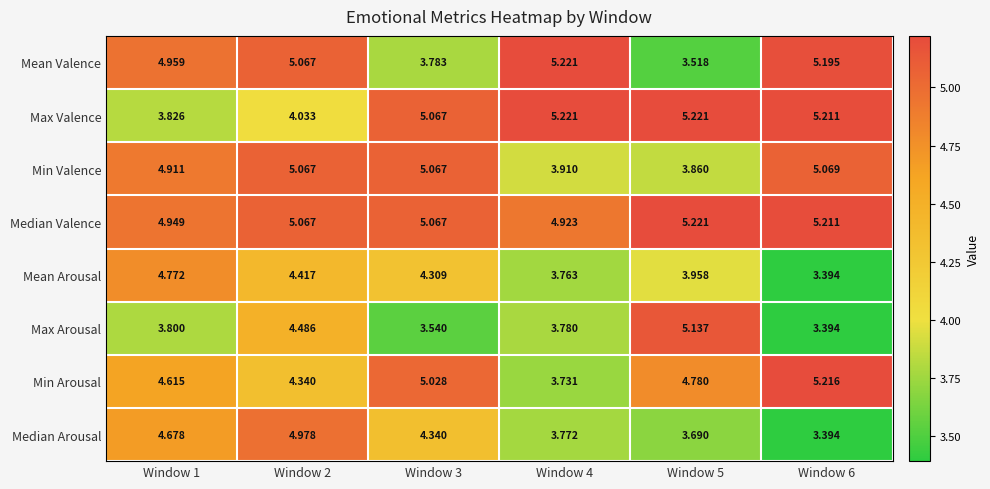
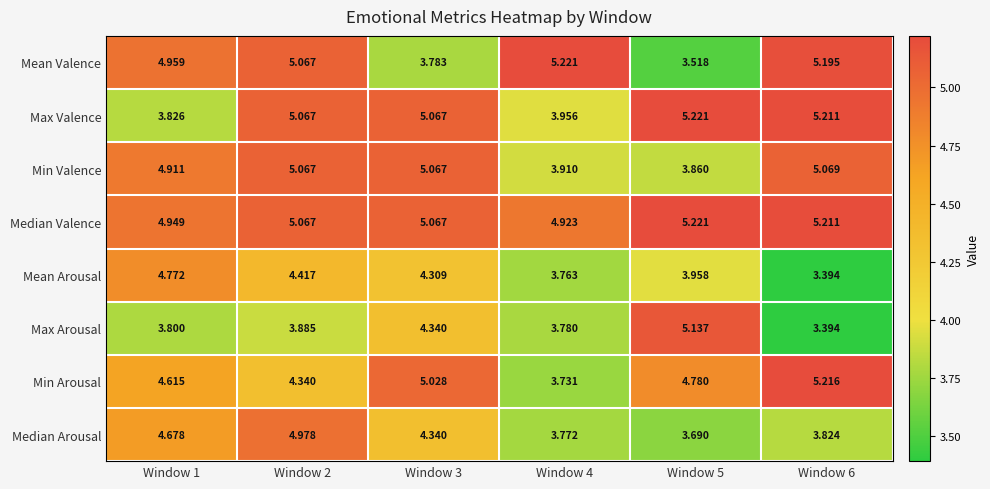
Max Valence, Window 2: 4.033 -> 5.067
Max Valence, Window 4: 5.221 -> 3.956
Max Arousal, Window 2: 4.486 -> 3.885
Max Arousal, Window 3: 3.540 -> 4.340
Median Arousal, Window 6: 3.394 -> 3.824
